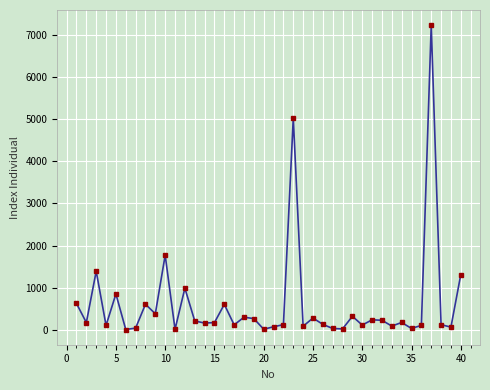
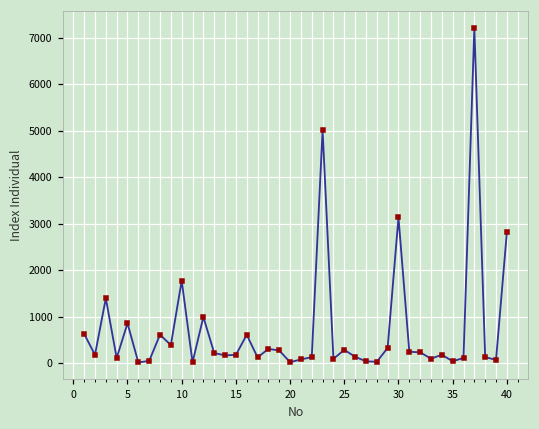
30: 100 -> 3100
40: 1300 -> 2800
